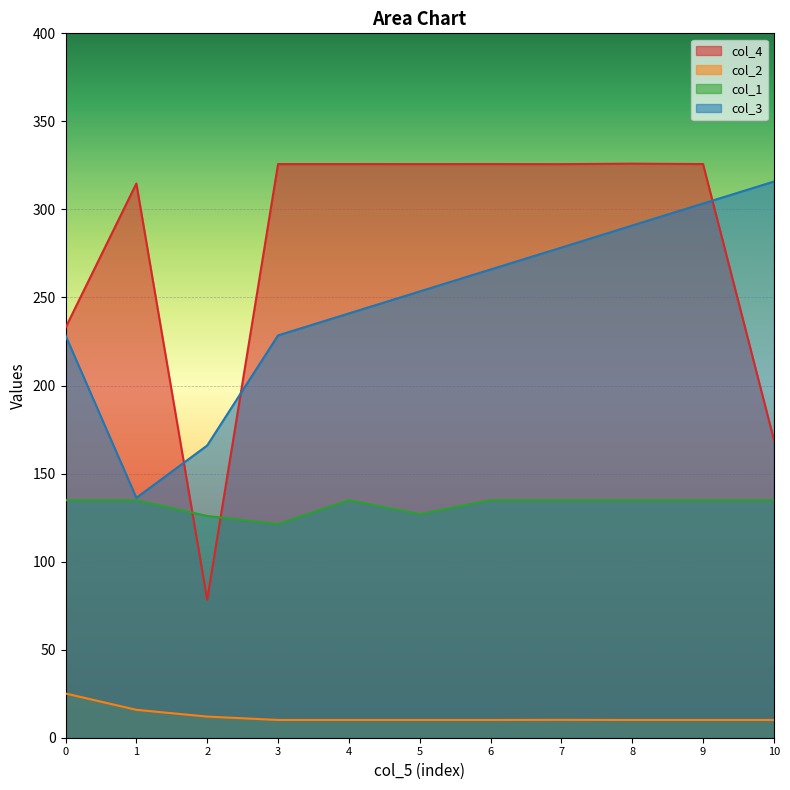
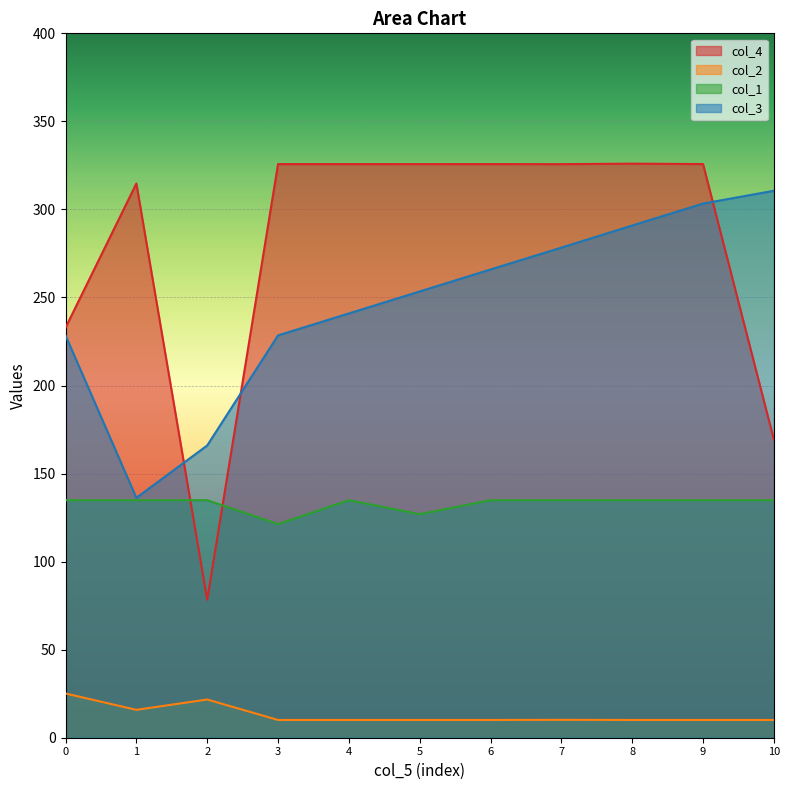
col_2, 2: 12 -> 22
col_1, 2: 126 -> 135
col_3, 10: 316 -> 311
